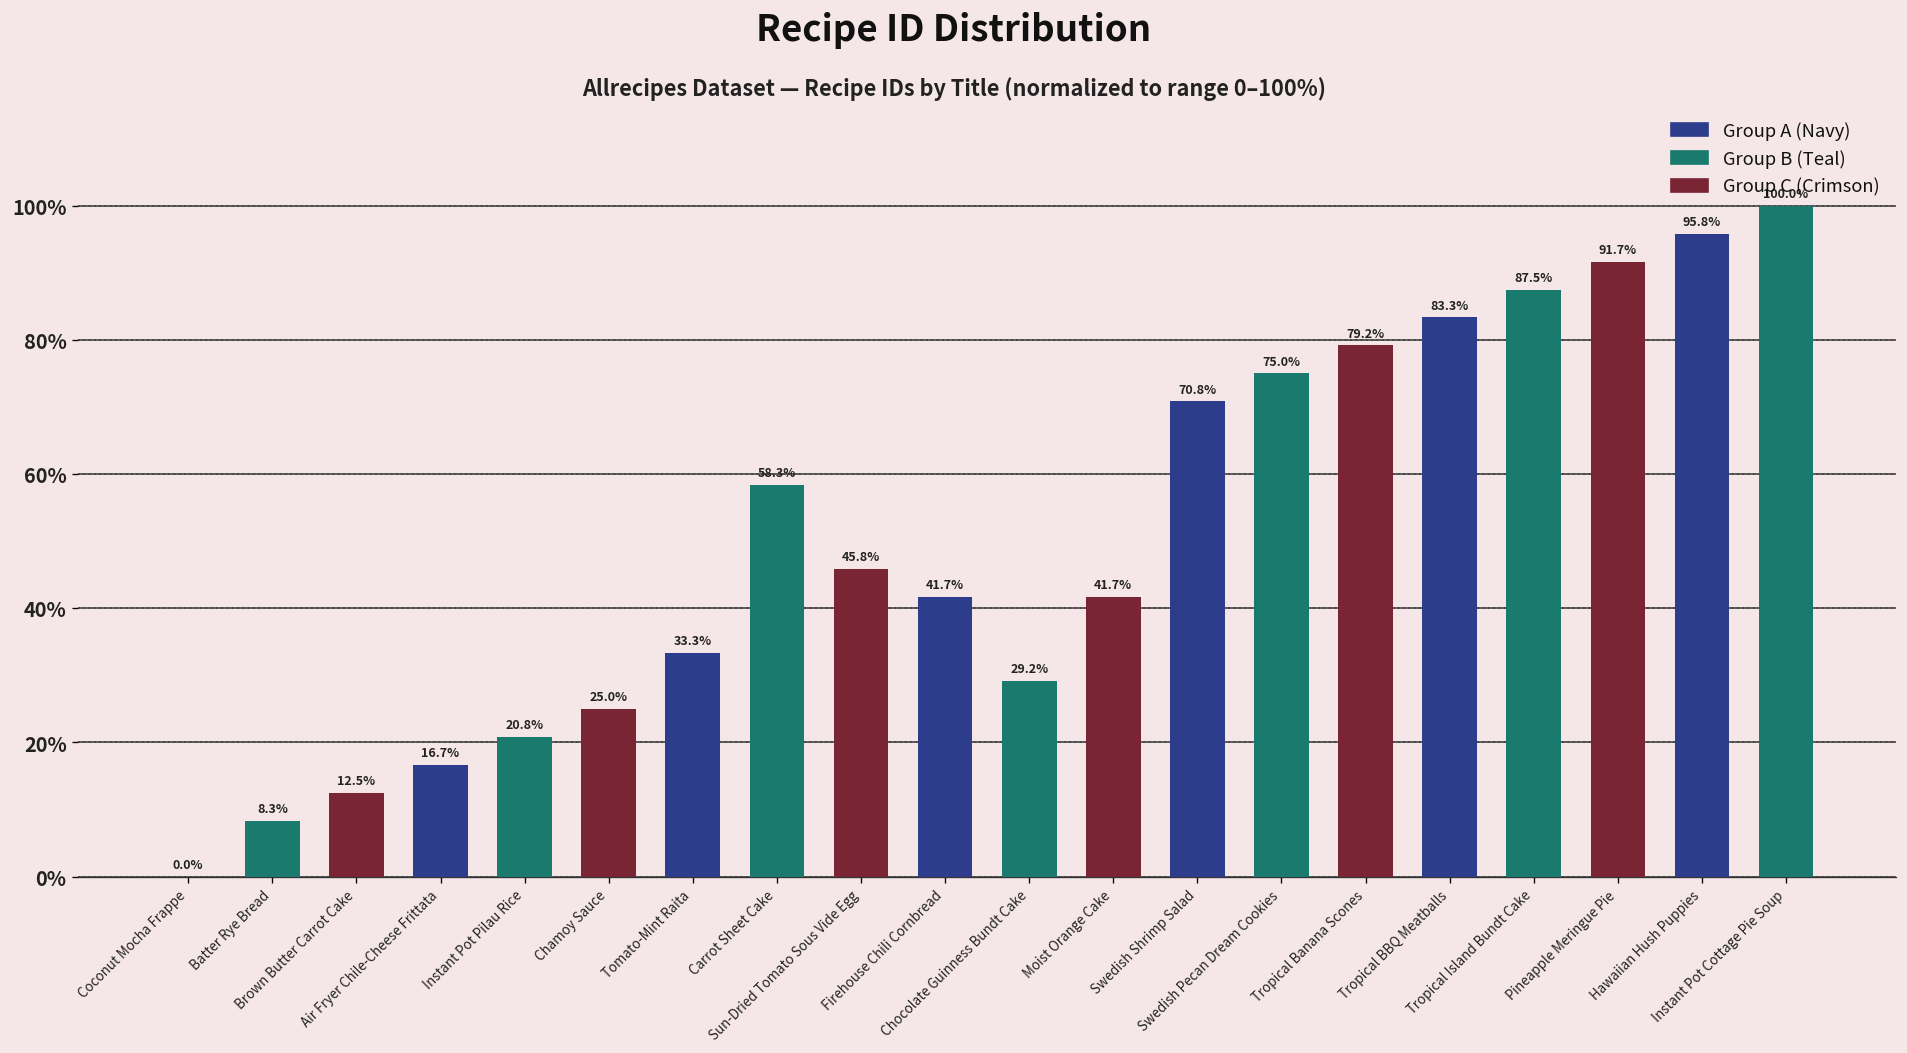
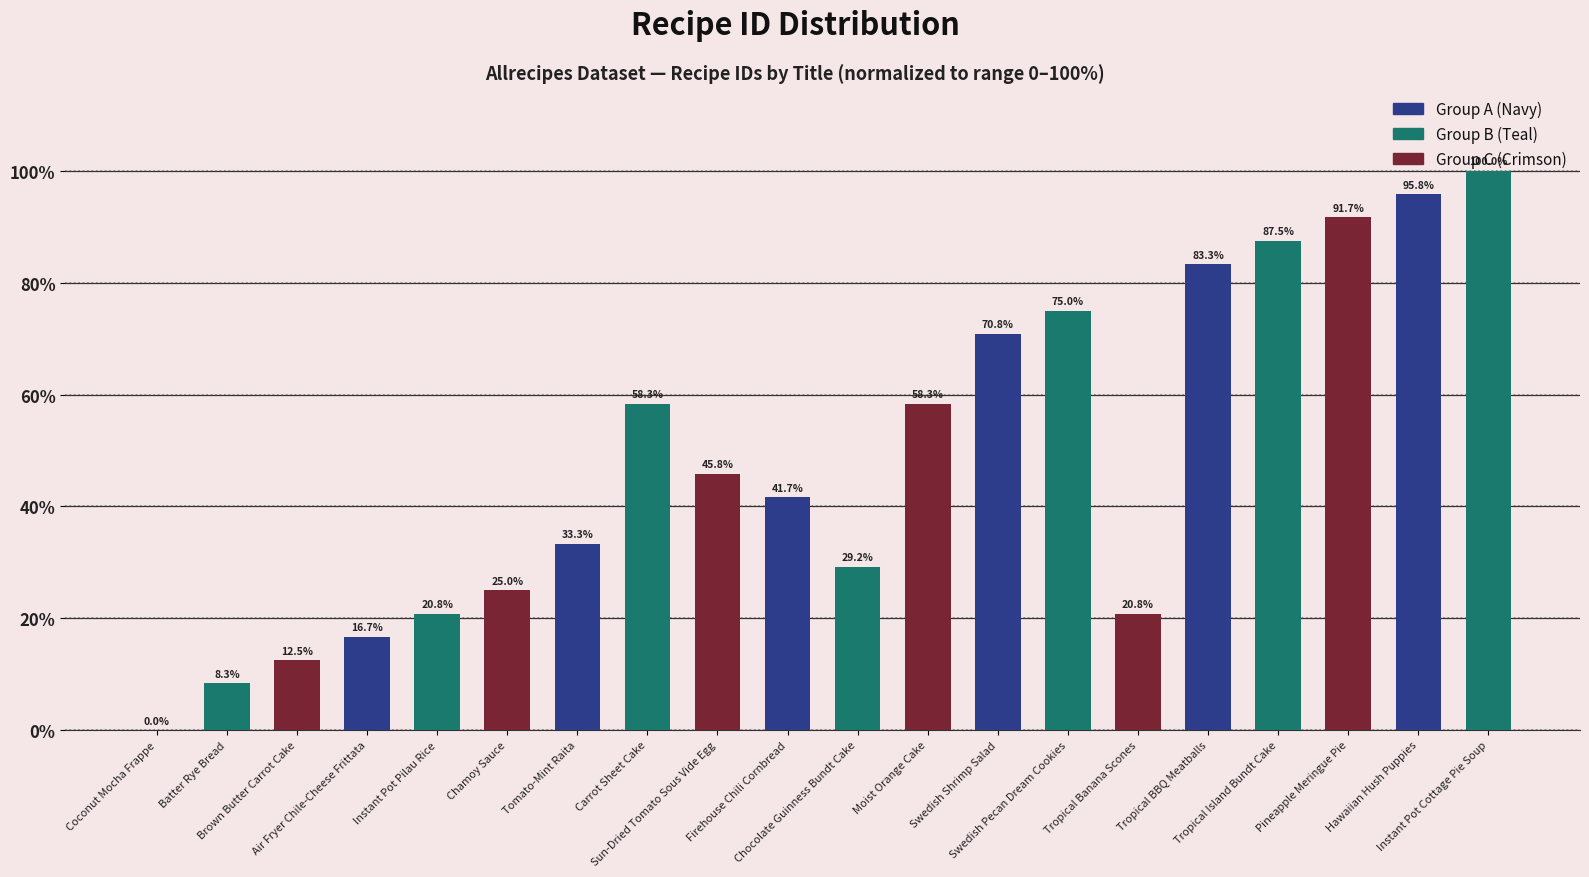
Moist Orange Cake: 41.7% -> 58.3%
Tropical Banana Scones: 79.2% -> 20.8%
